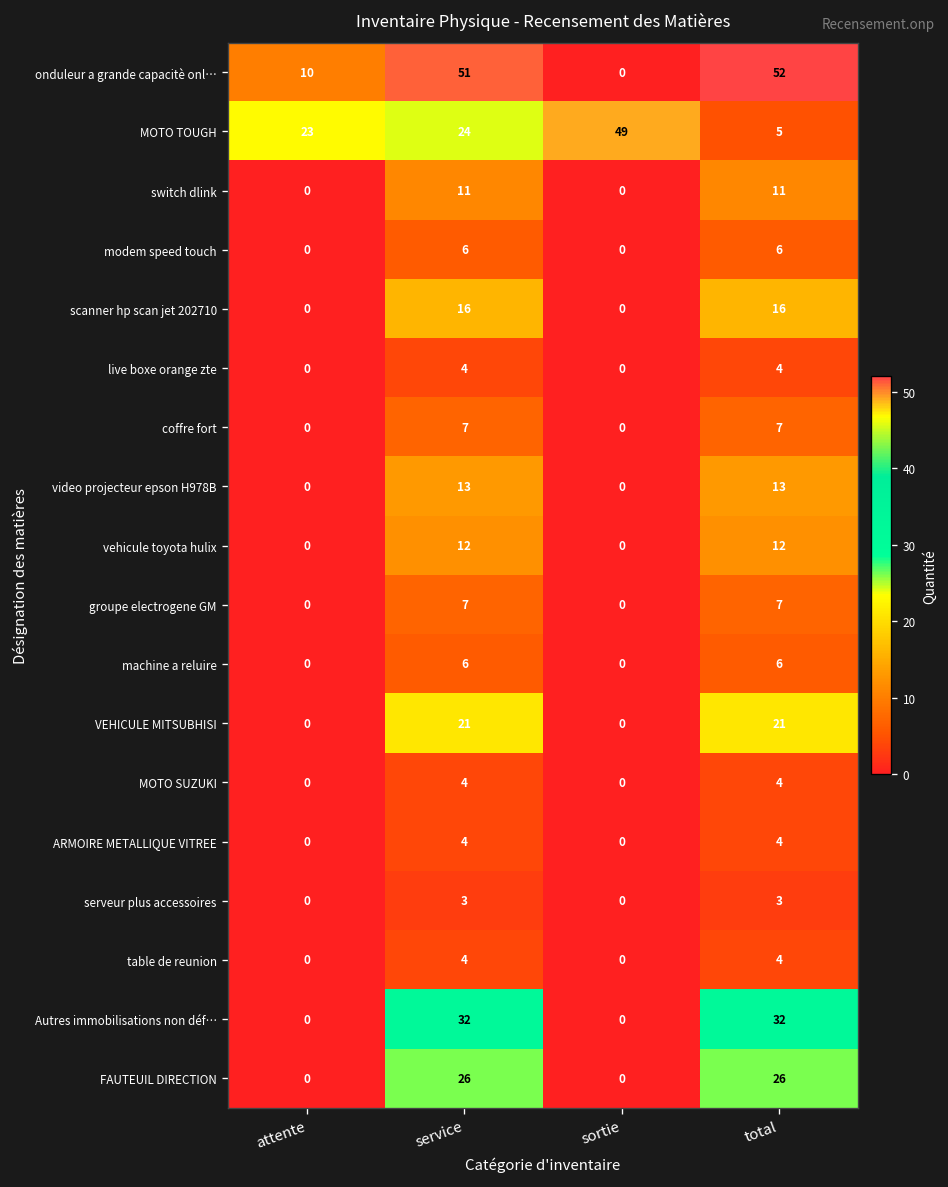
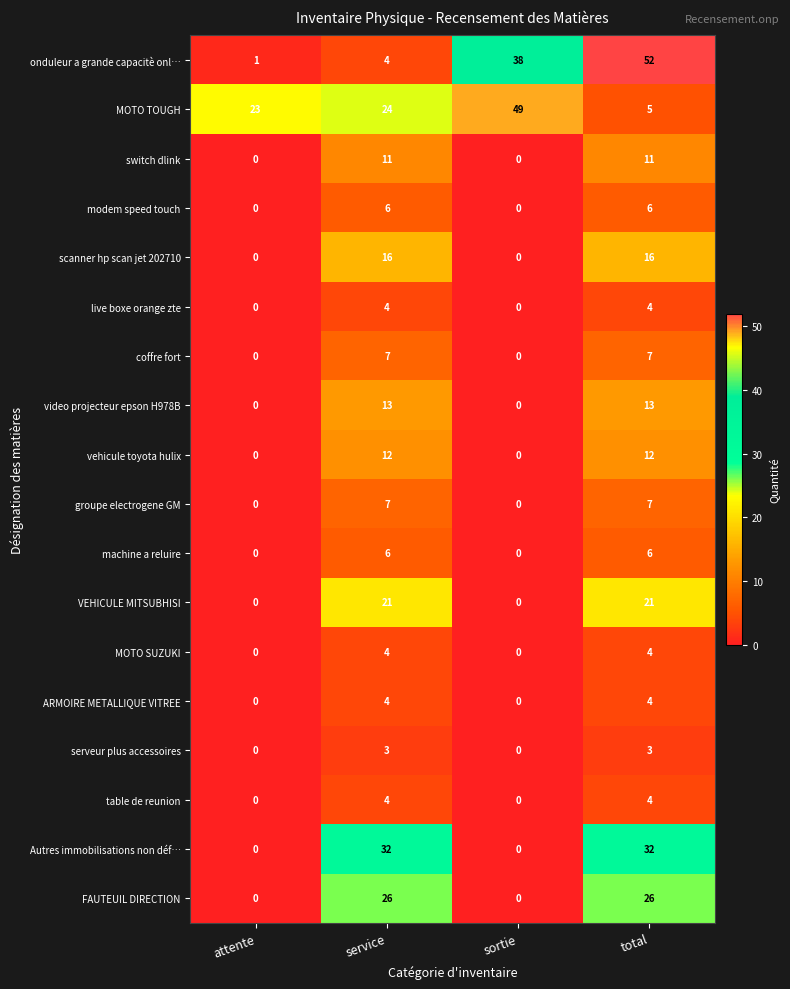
onduleur a grande capacitè onl…, attente: 10 -> 1
onduleur a grande capacitè onl…, service: 51 -> 4
onduleur a grande capacitè onl…, sortie: 0 -> 38
